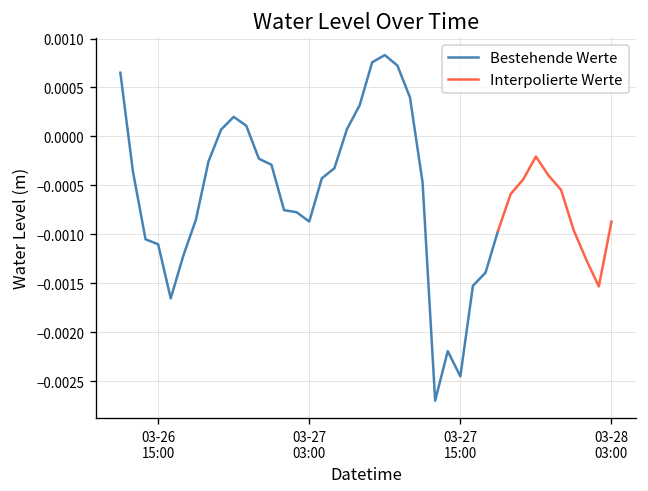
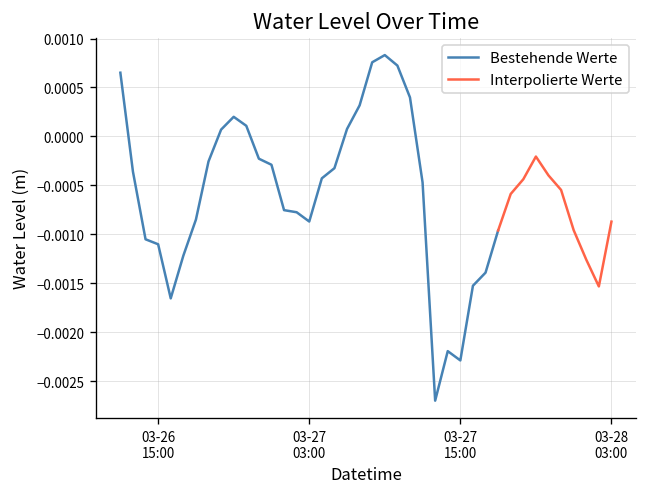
Bestehende Werte, 03-27 15:00: -0.0025 -> -0.0023
